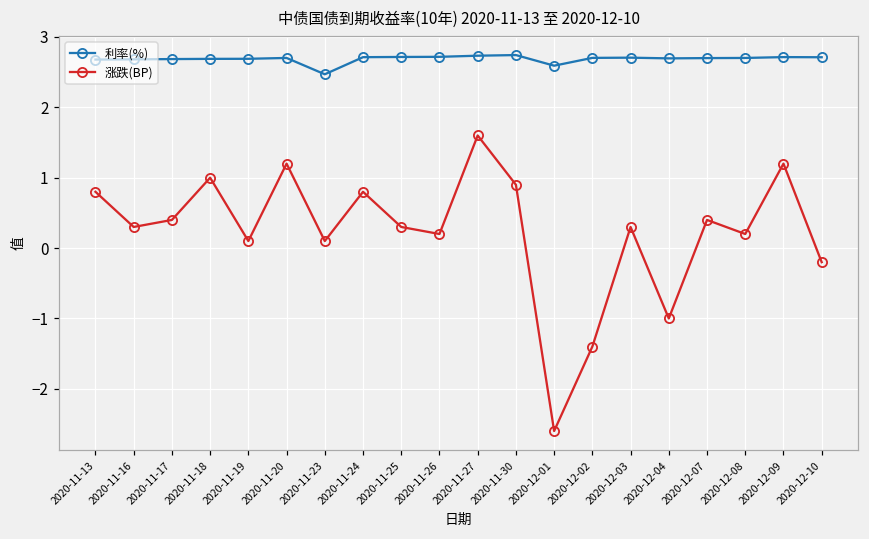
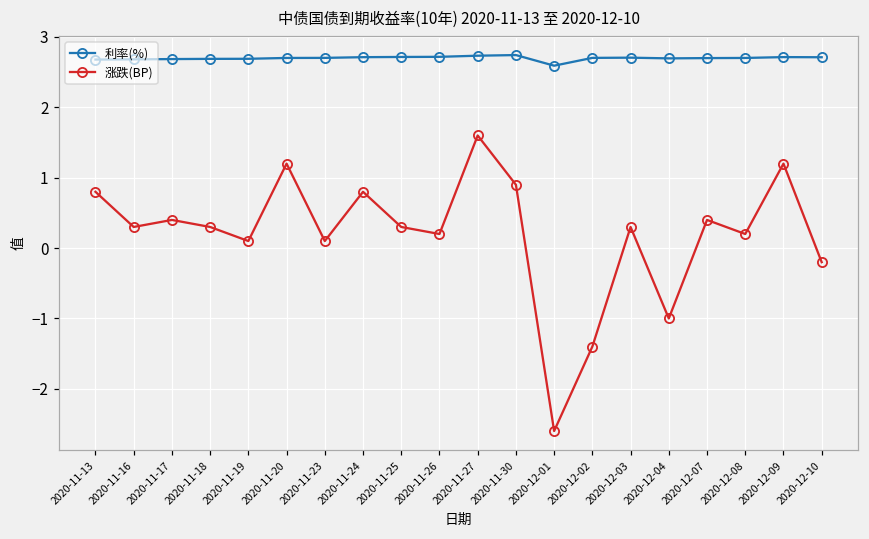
涨跌(BP), 2020-11-18: 1.0 -> 0.3
利率(%), 2020-11-23: 2.5 -> 2.7
